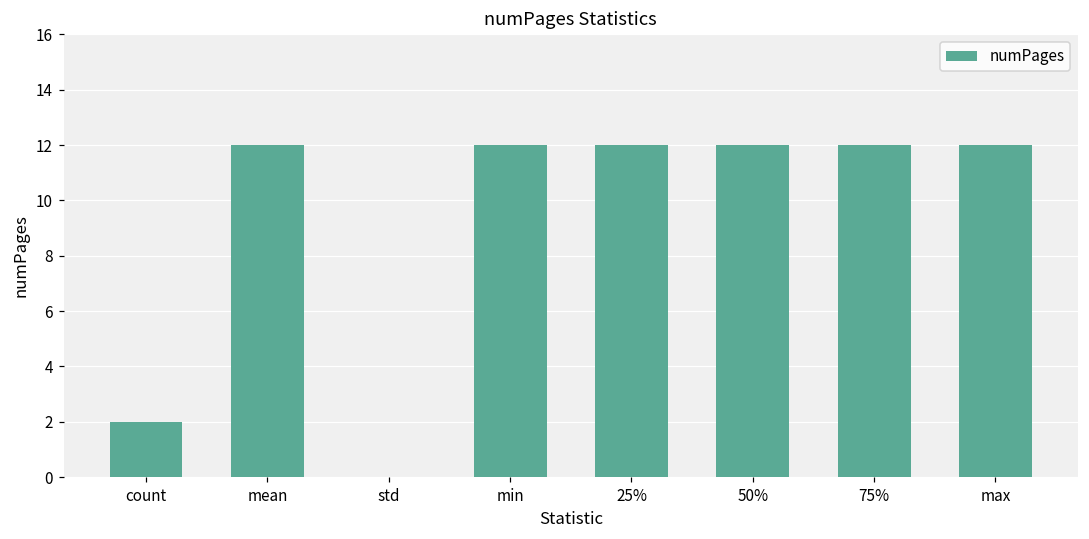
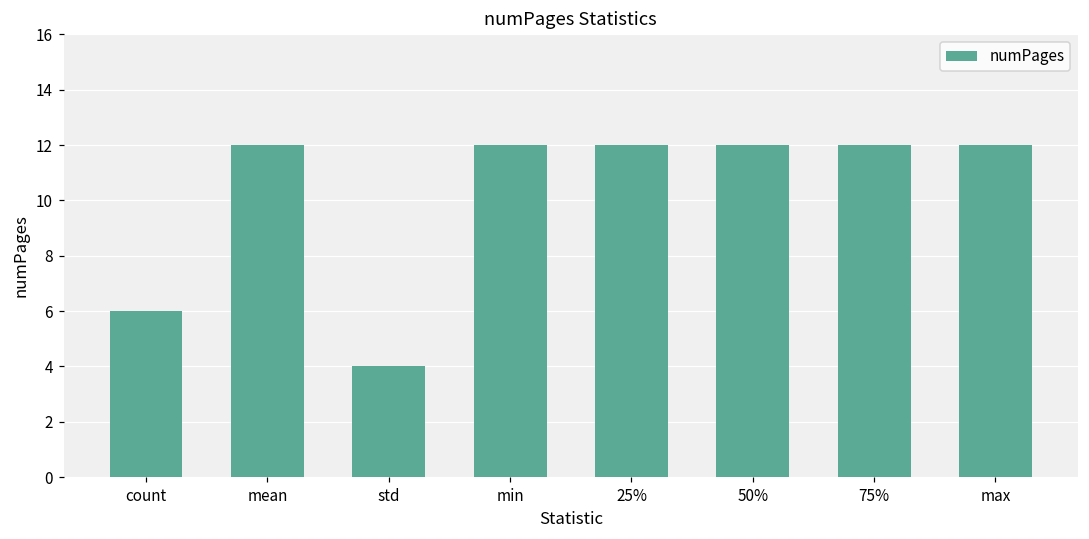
count: 2 -> 6
std: 0 -> 4
